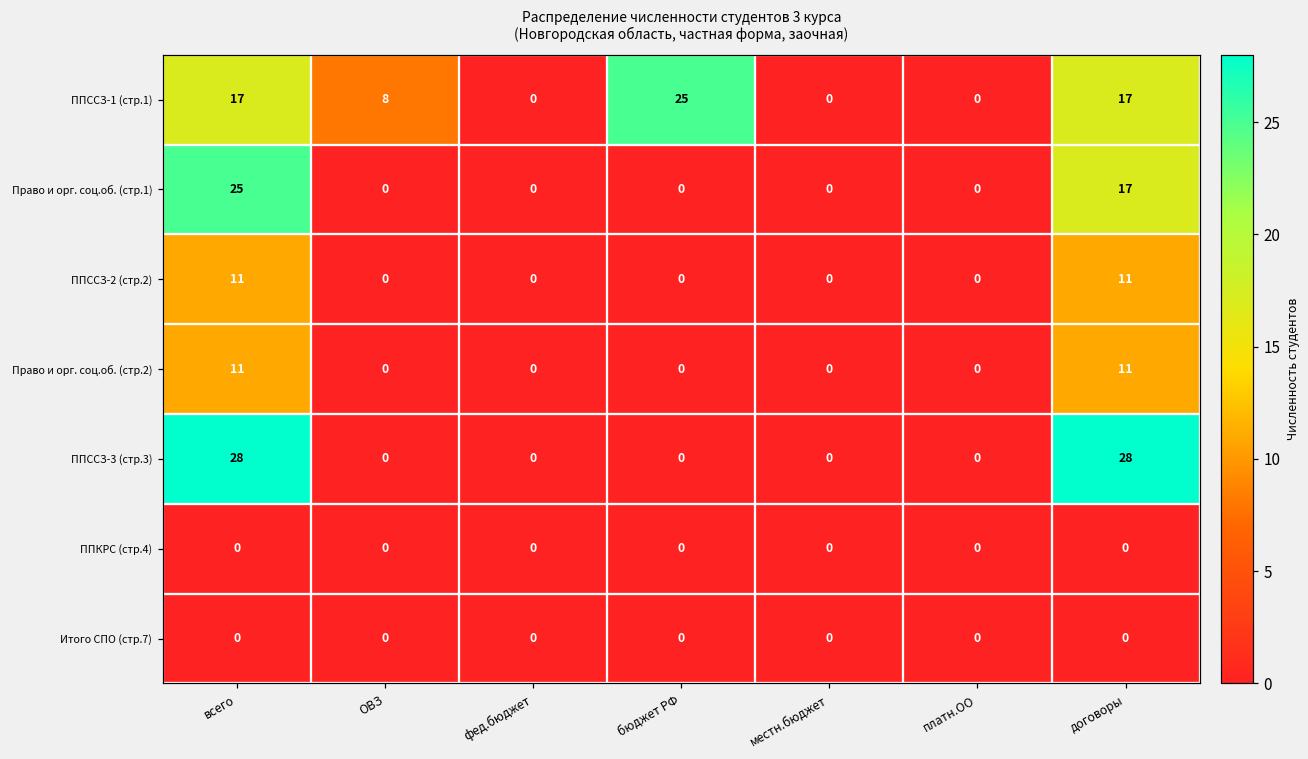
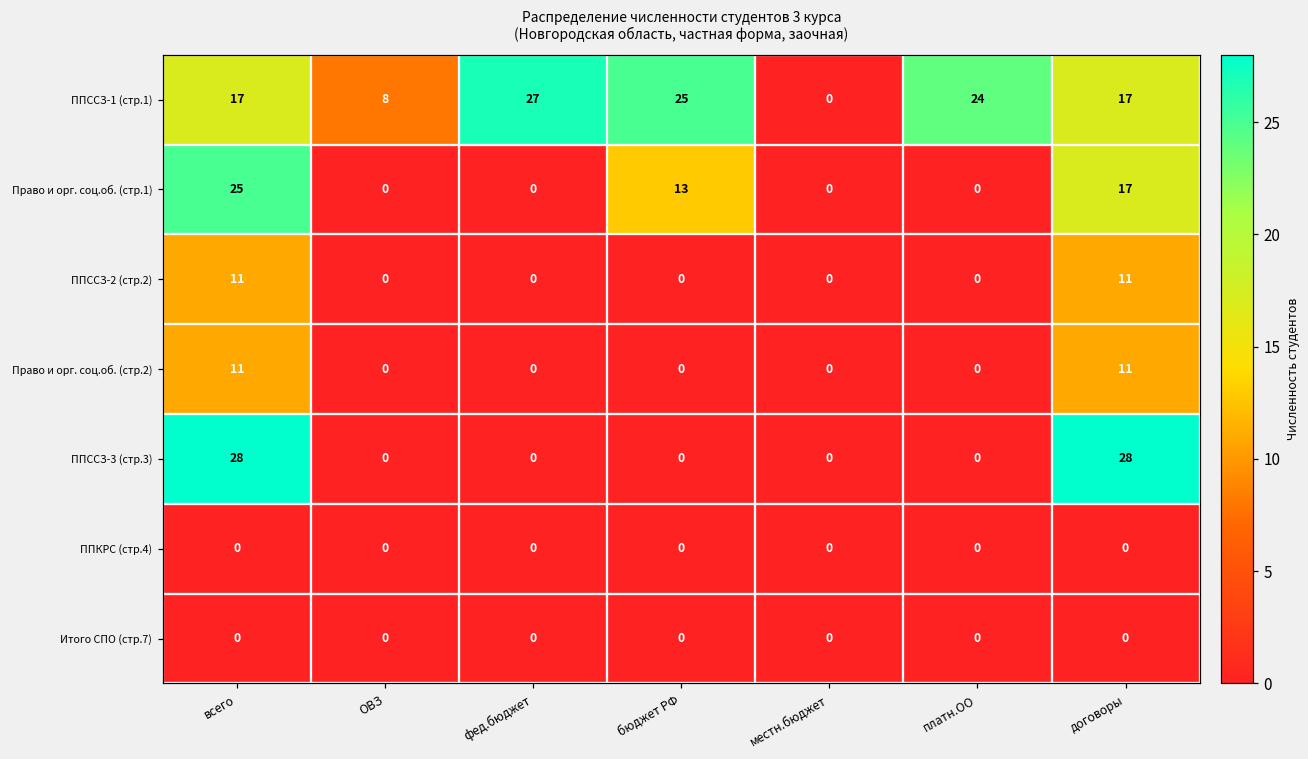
ППССЗ-1 (стр.1), фед.бюджет: 0 -> 27
ППССЗ-1 (стр.1), платн.ОО: 0 -> 24
Право и орг. соц.об. (стр.1), бюджет РФ: 0 -> 13
